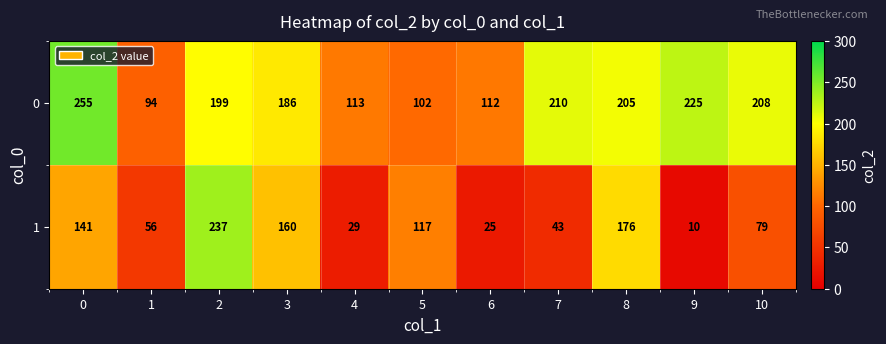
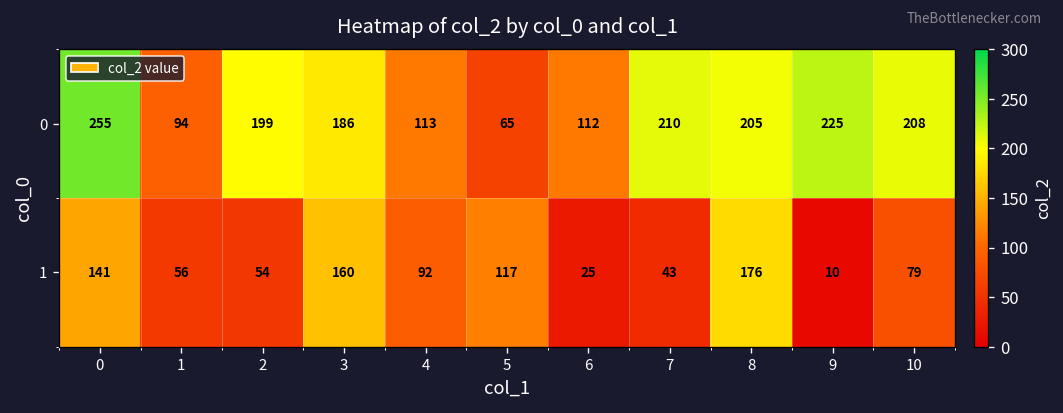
0, 5: 102 -> 65
1, 2: 237 -> 54
1, 4: 29 -> 92
